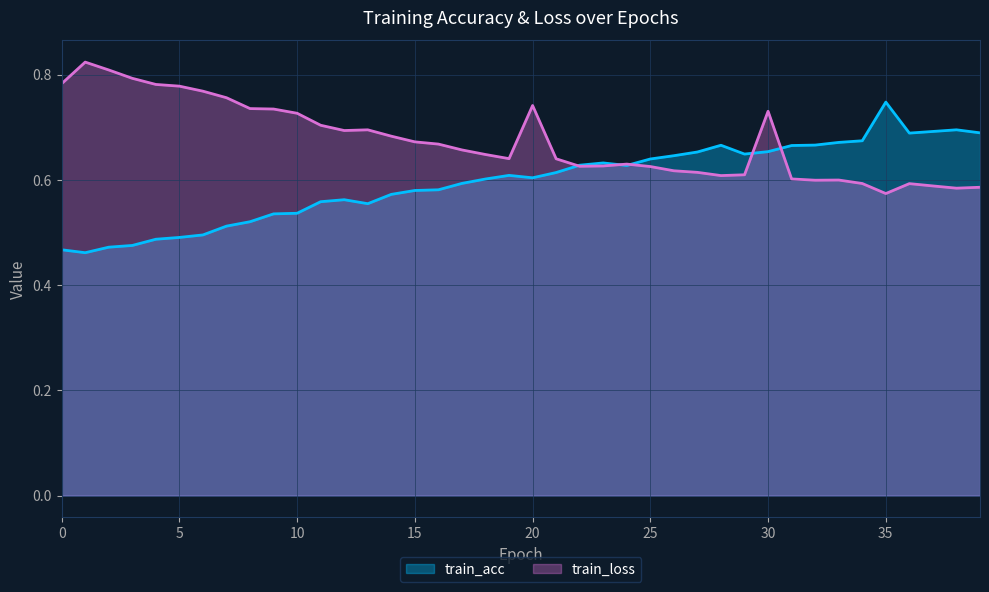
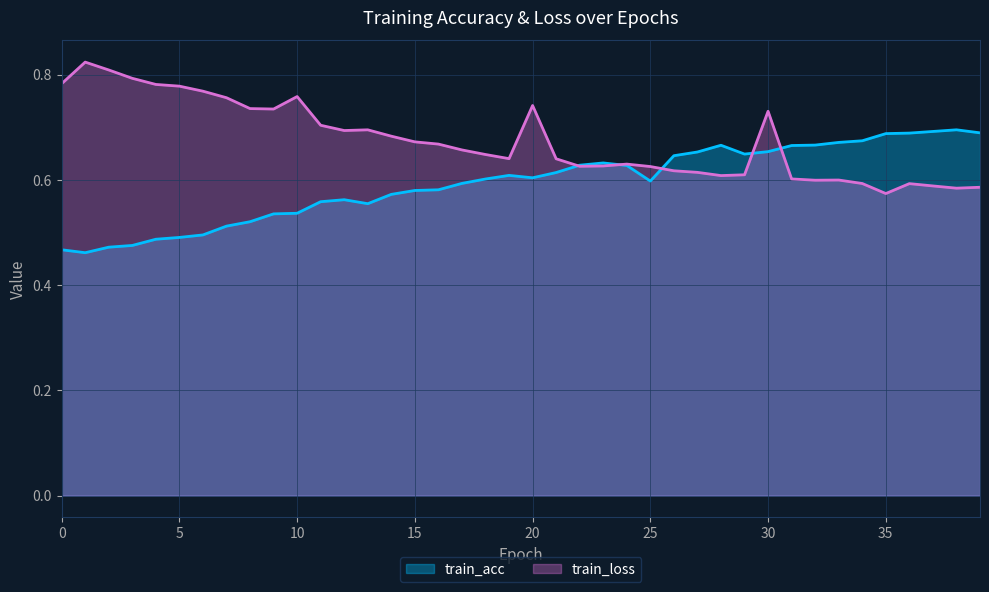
train_loss, 10: 0.73 -> 0.76
train_acc, 25: 0.64 -> 0.60
train_acc, 35: 0.75 -> 0.69
